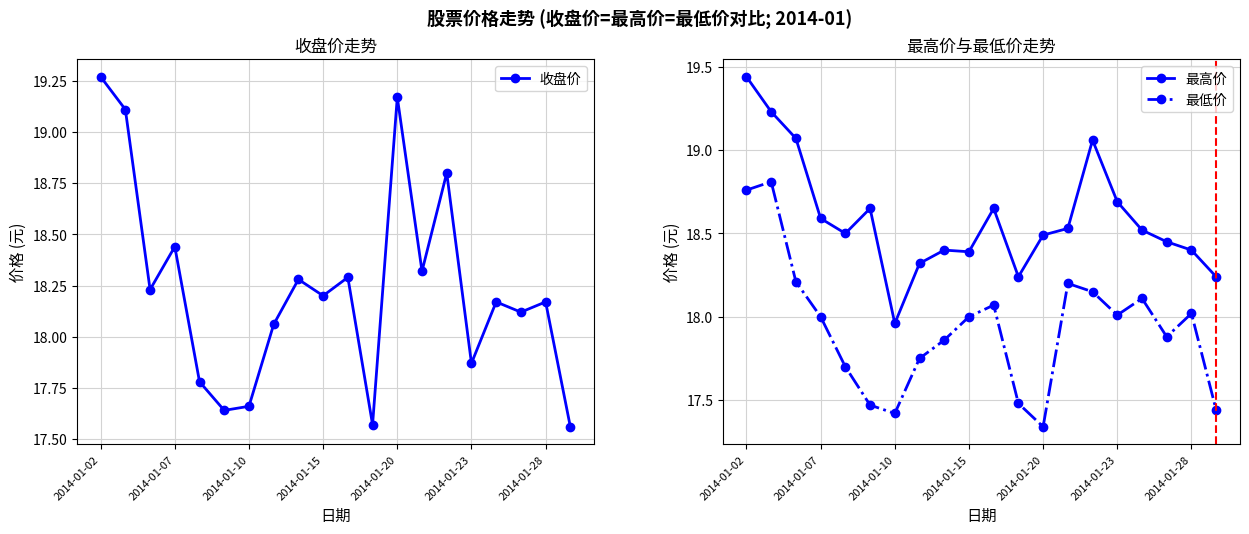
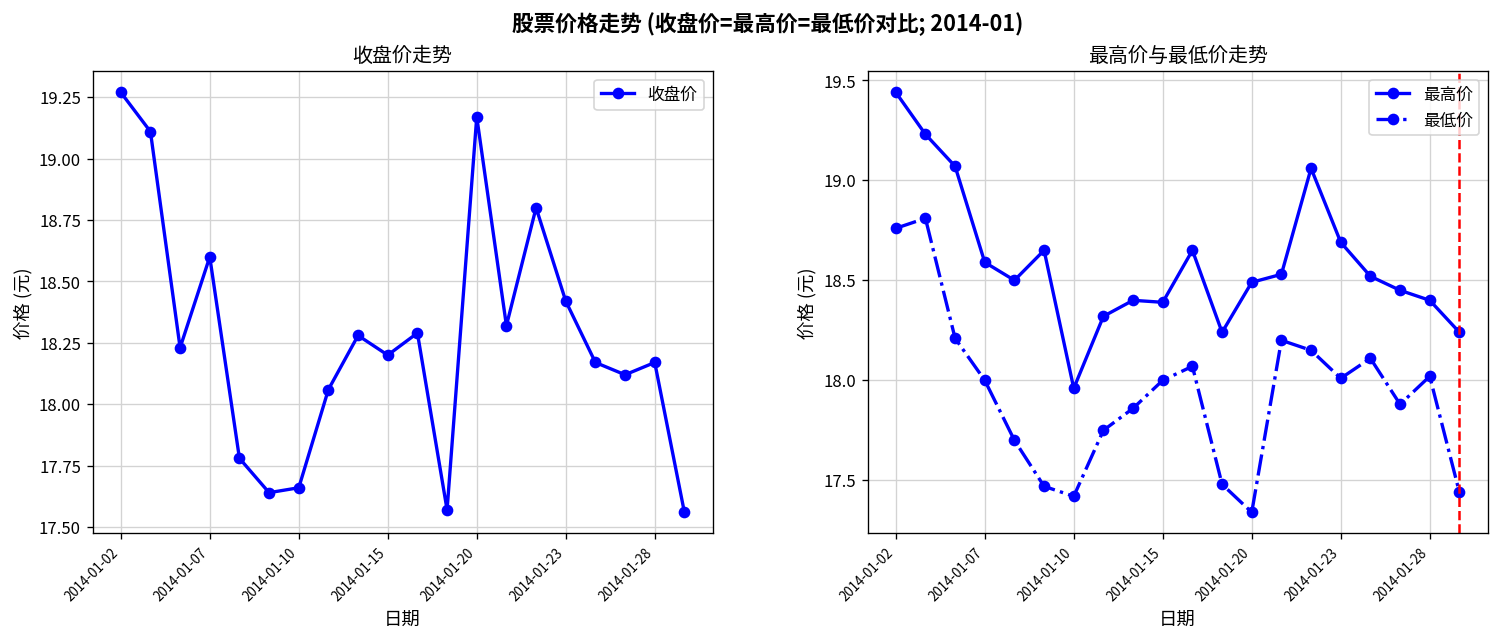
收盘价走势, 2014-01-07: 18.44 -> 18.60
收盘价走势, 2014-01-23: 17.87 -> 18.42
